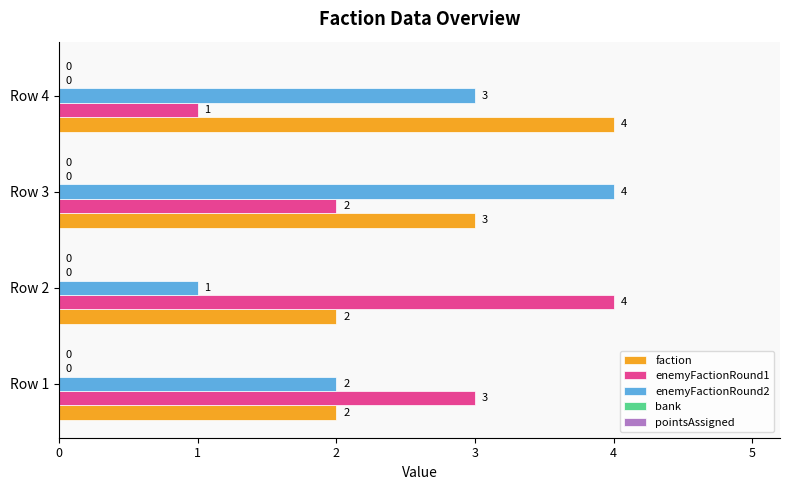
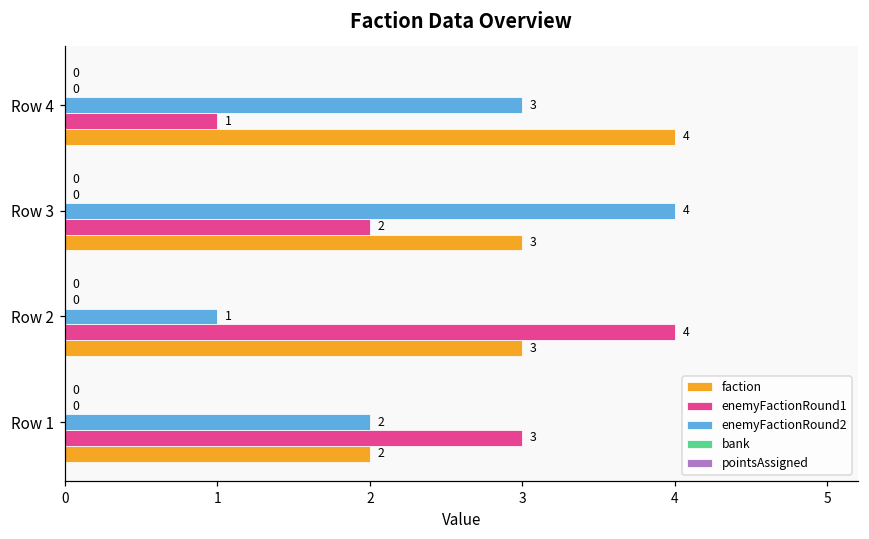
faction, Row 2: 2 -> 3
